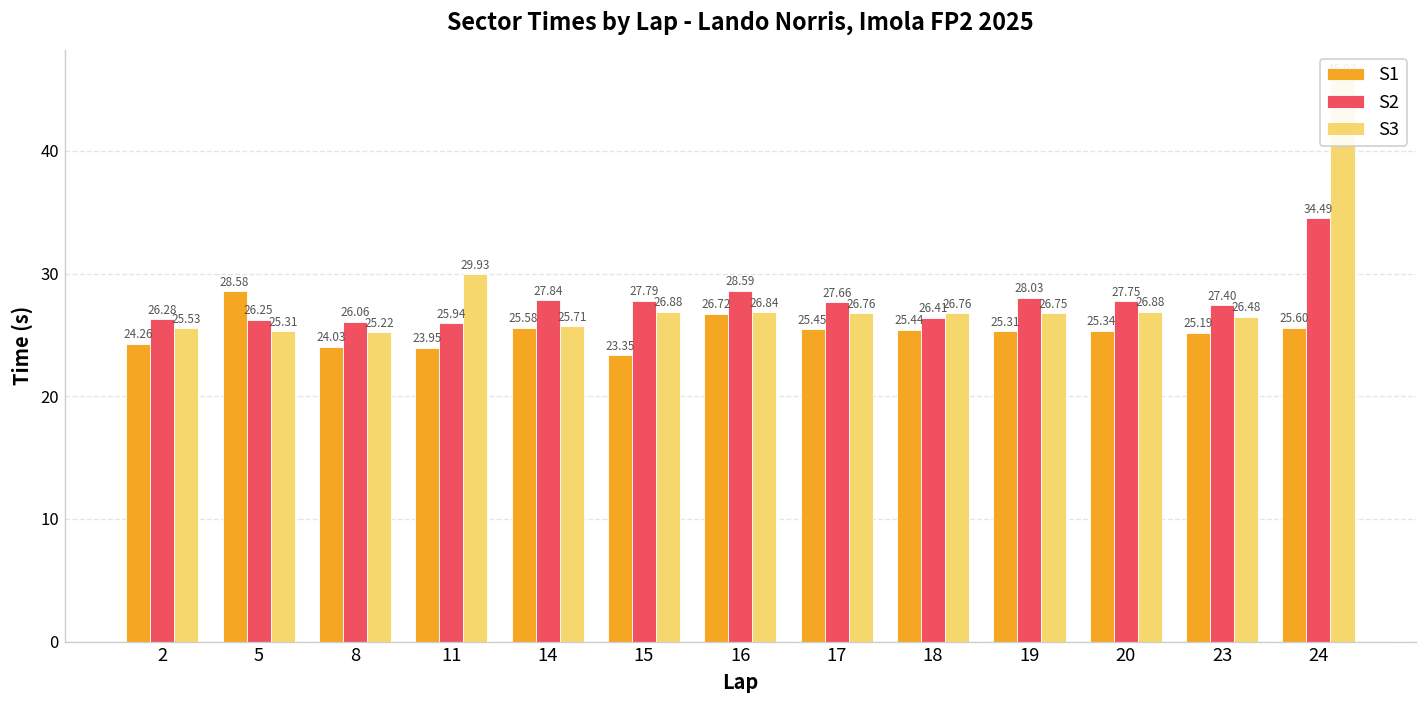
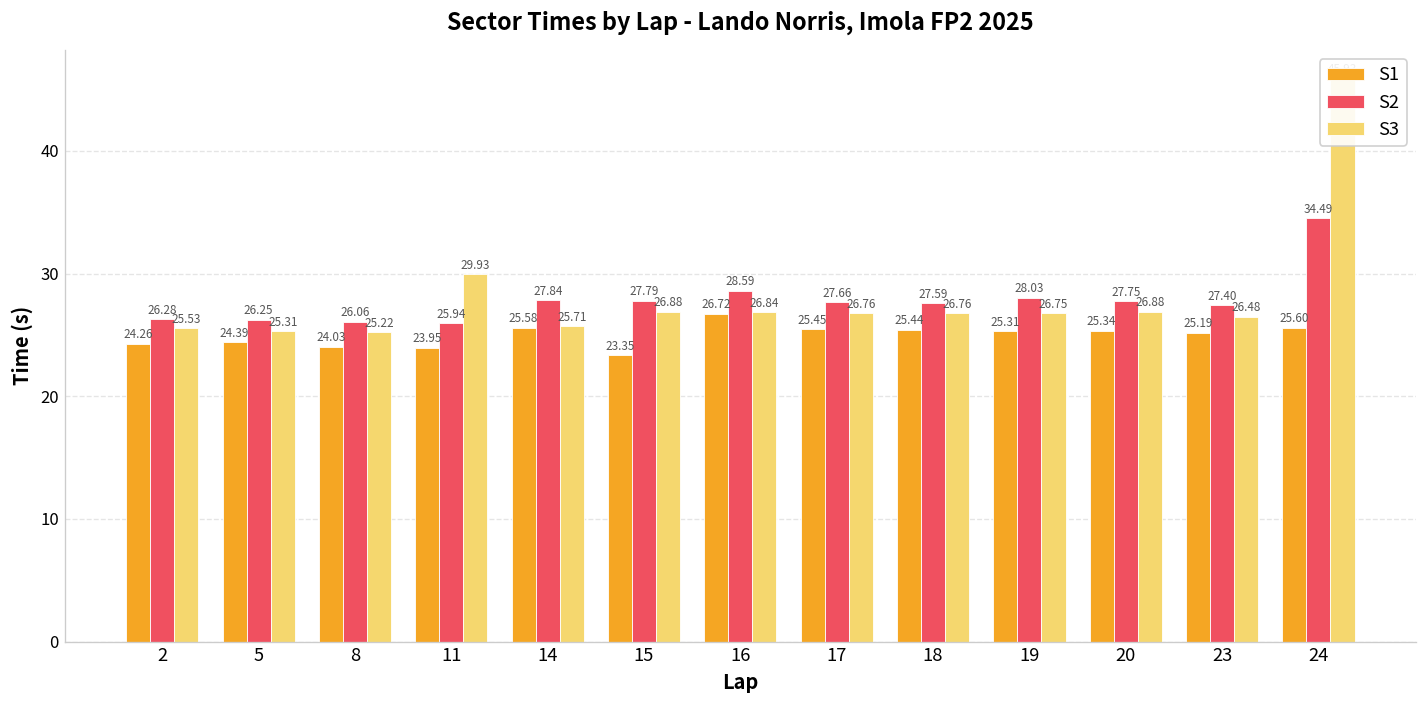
S1, 5: 28.58 -> 24.39
S2, 18: 26.41 -> 27.59
